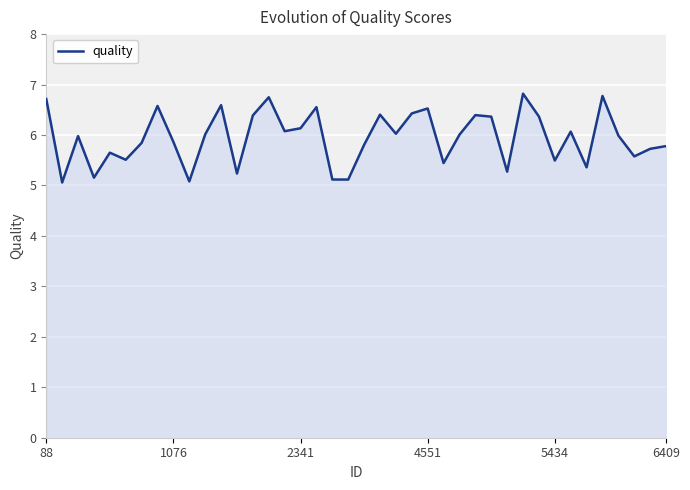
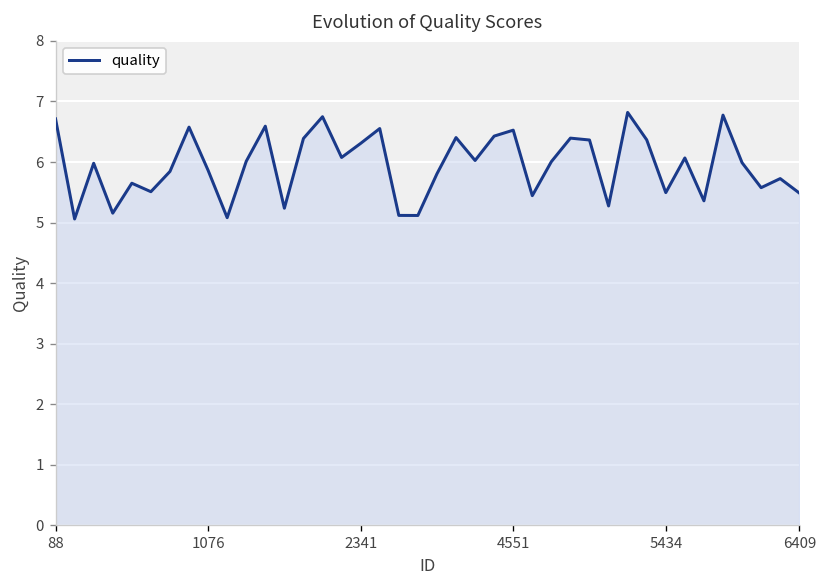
2341: 6.1 -> 6.3
6409: 5.8 -> 5.5
